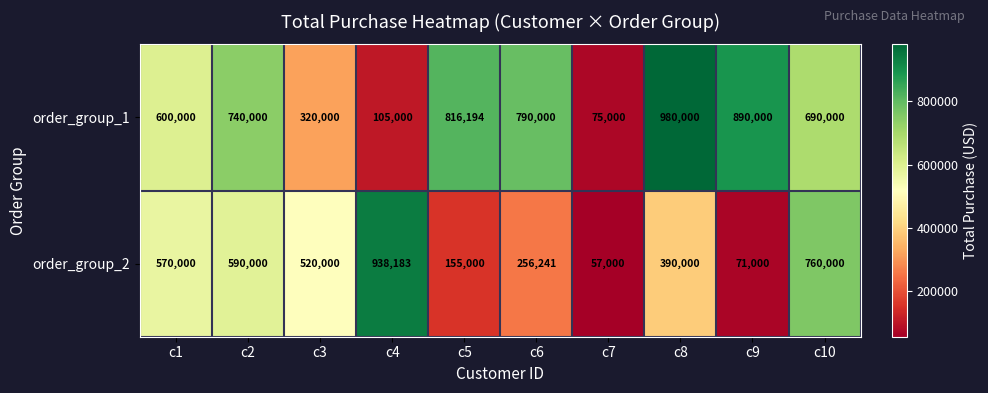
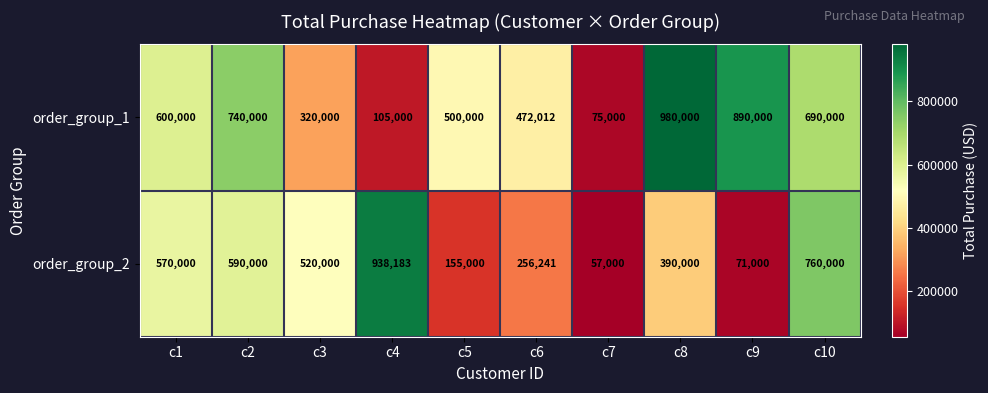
order_group_1, c5: 816,194 -> 500,000
order_group_1, c6: 790,000 -> 472,012
